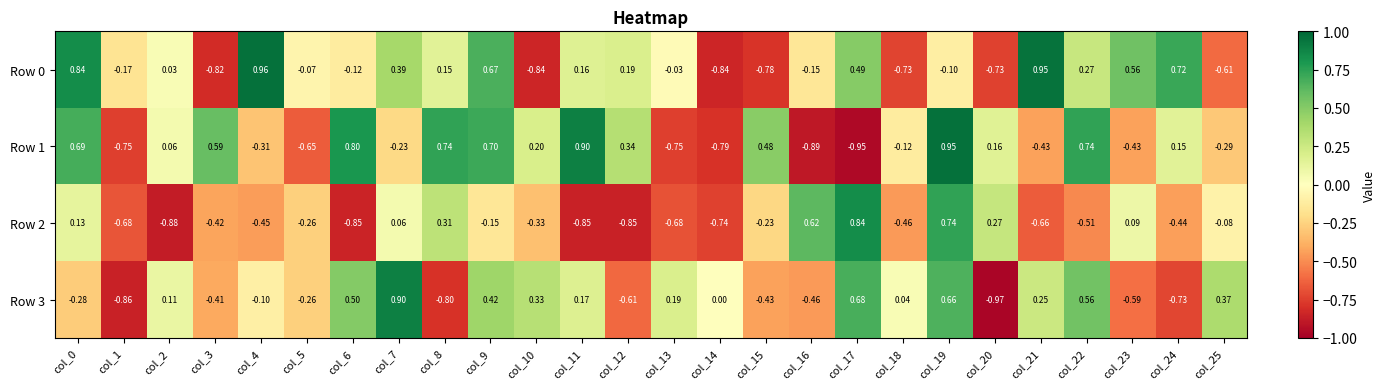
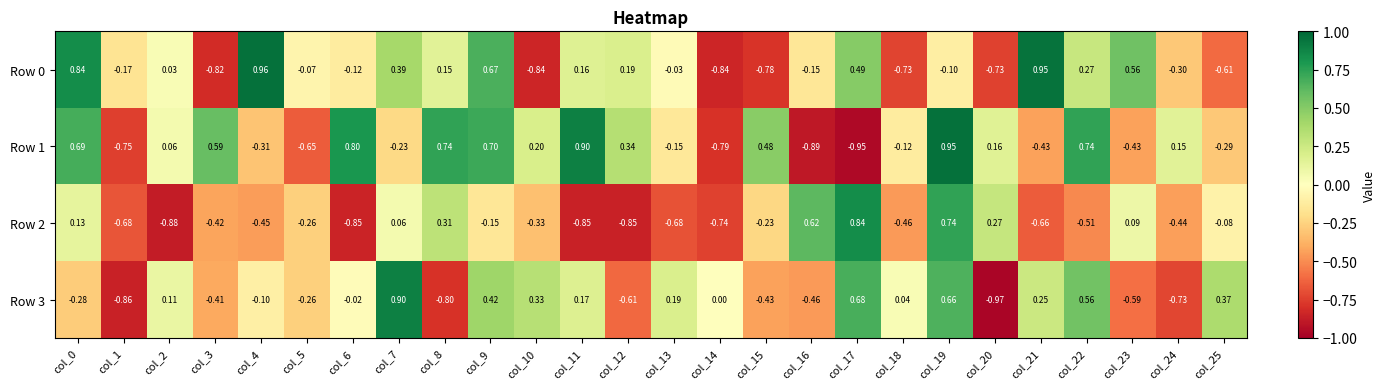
Row 0, col_24: 0.72 -> -0.30
Row 1, col_13: -0.75 -> -0.15
Row 3, col_6: 0.50 -> -0.02
